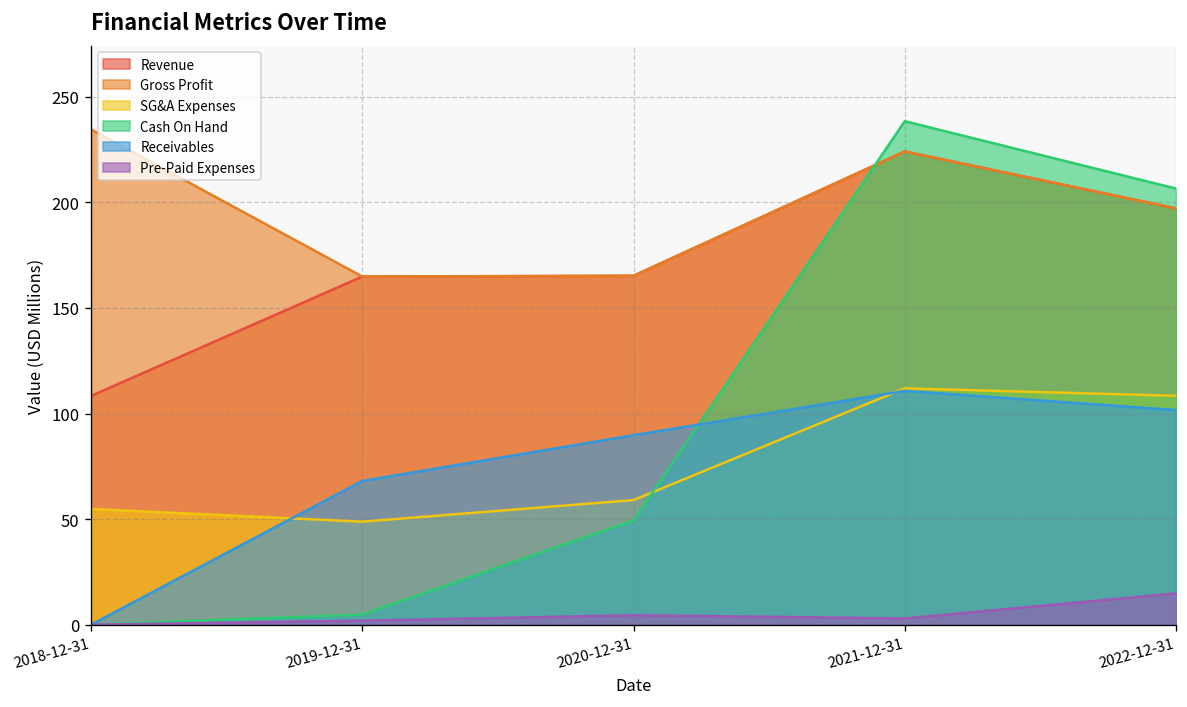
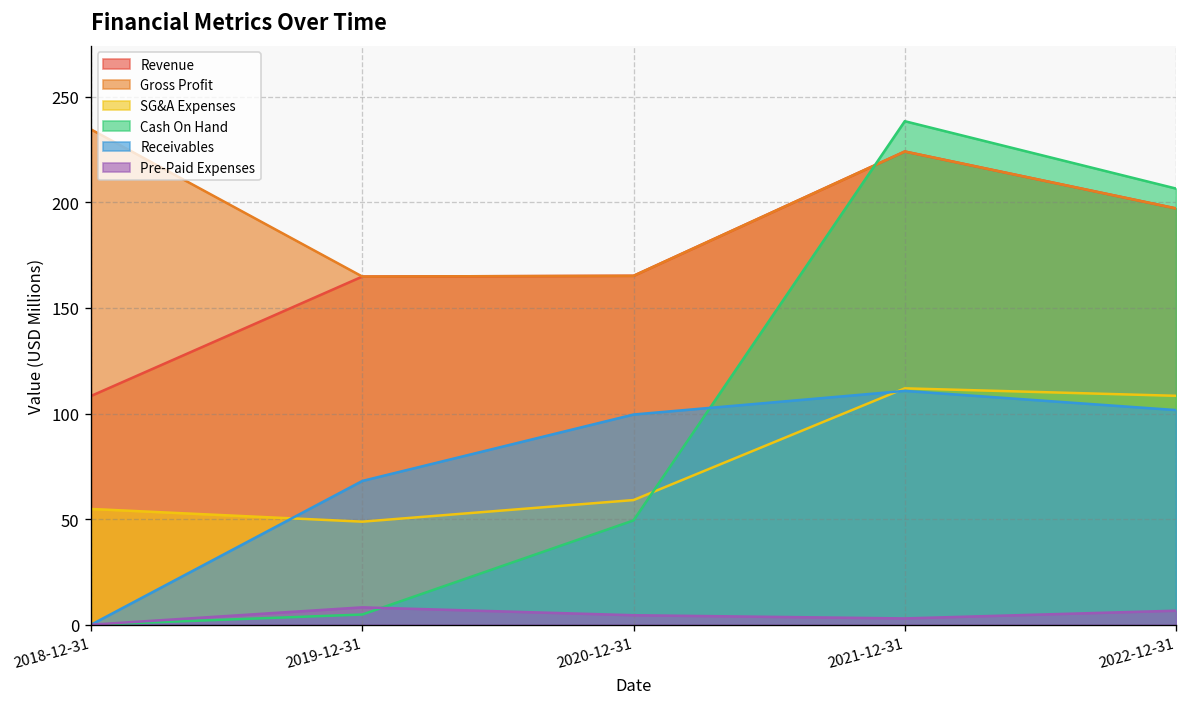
Pre-Paid Expenses, 2019-12-31: 2 -> 8
Receivables, 2020-12-31: 90 -> 100
Pre-Paid Expenses, 2022-12-31: 15 -> 7
